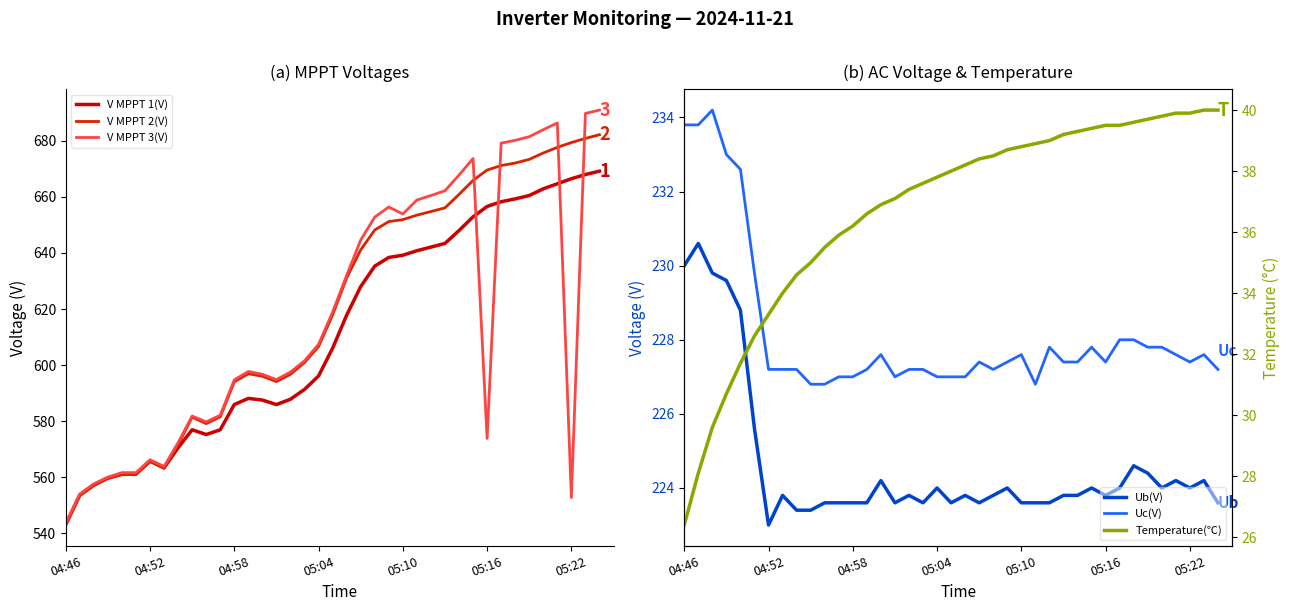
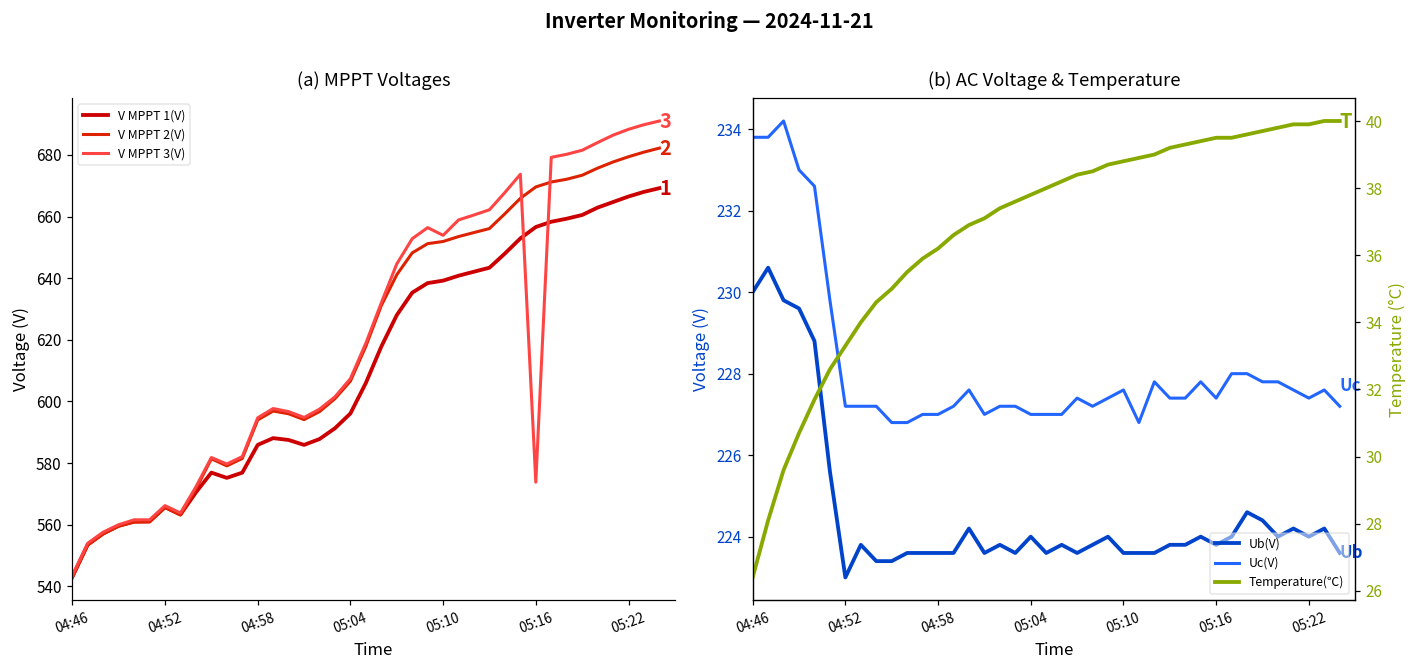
(a) MPPT Voltages, V MPPT 3(V), 05:22: 553 -> 688
